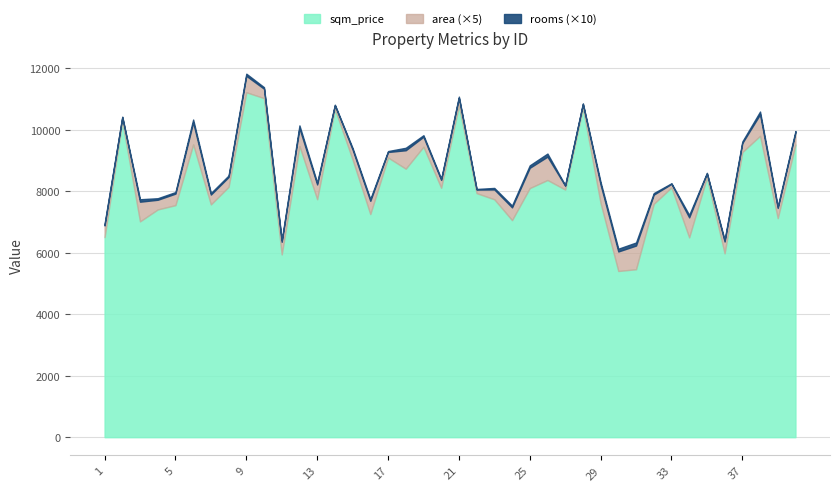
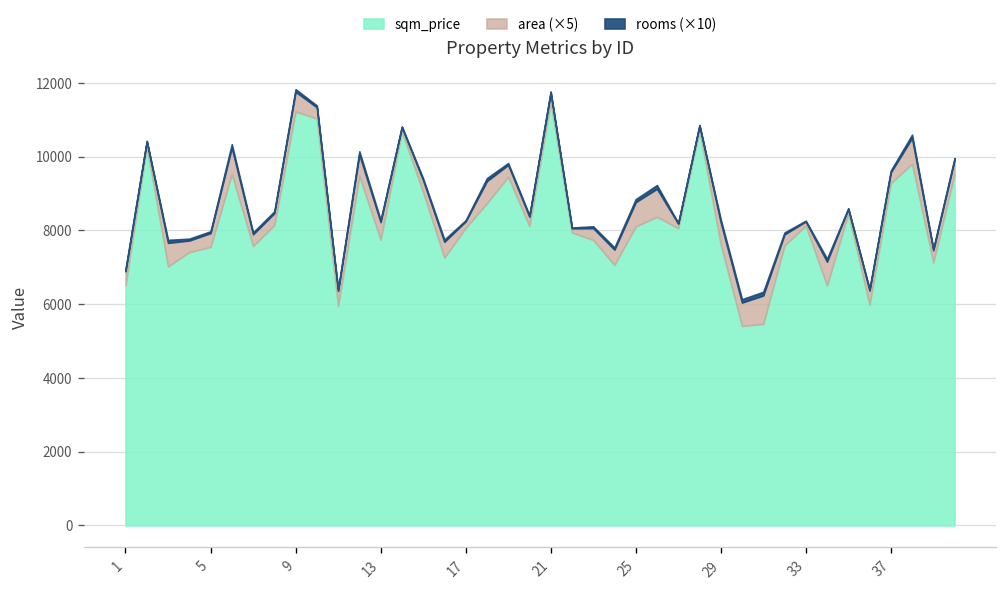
sqm_price, 17: 9100 -> 8100
sqm_price, 21: 10800 -> 11500
